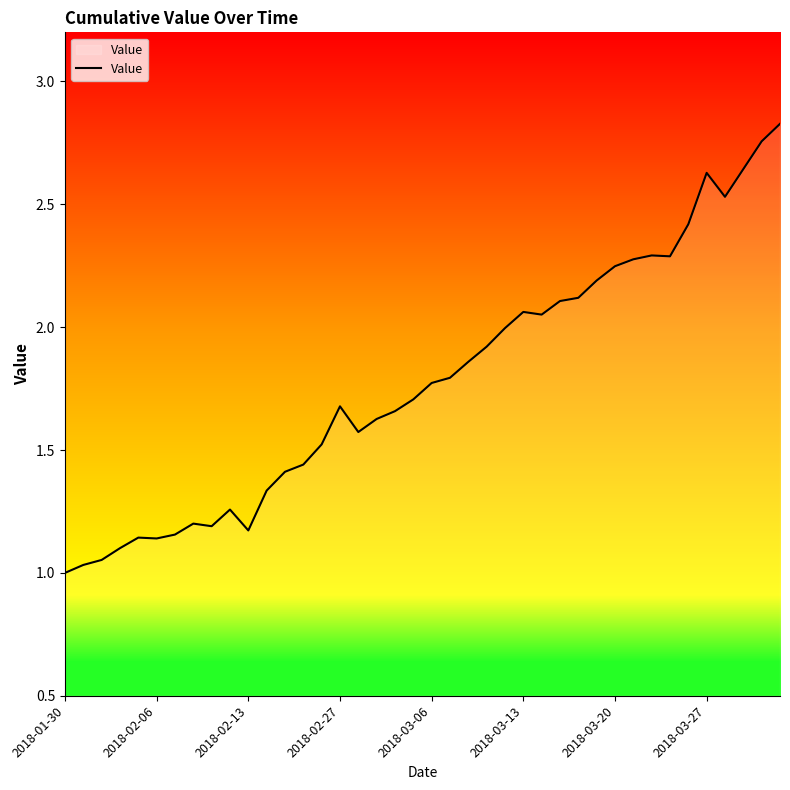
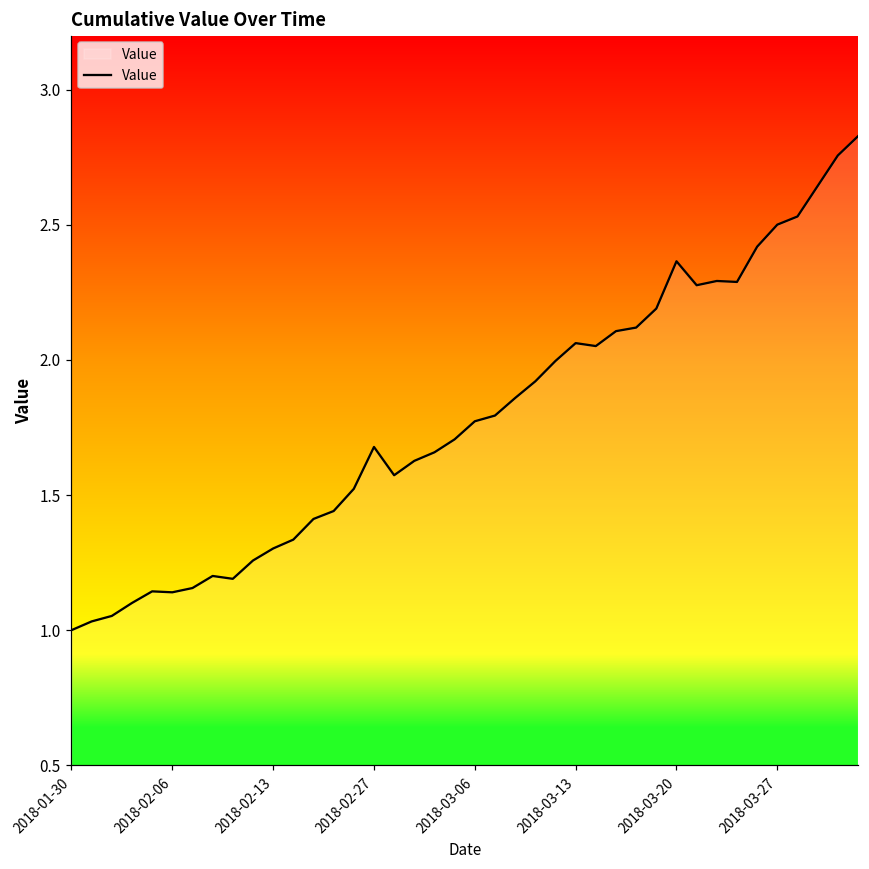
2018-02-13: 1.17 -> 1.30
2018-03-20: 2.25 -> 2.36
2018-03-27: 2.63 -> 2.50
